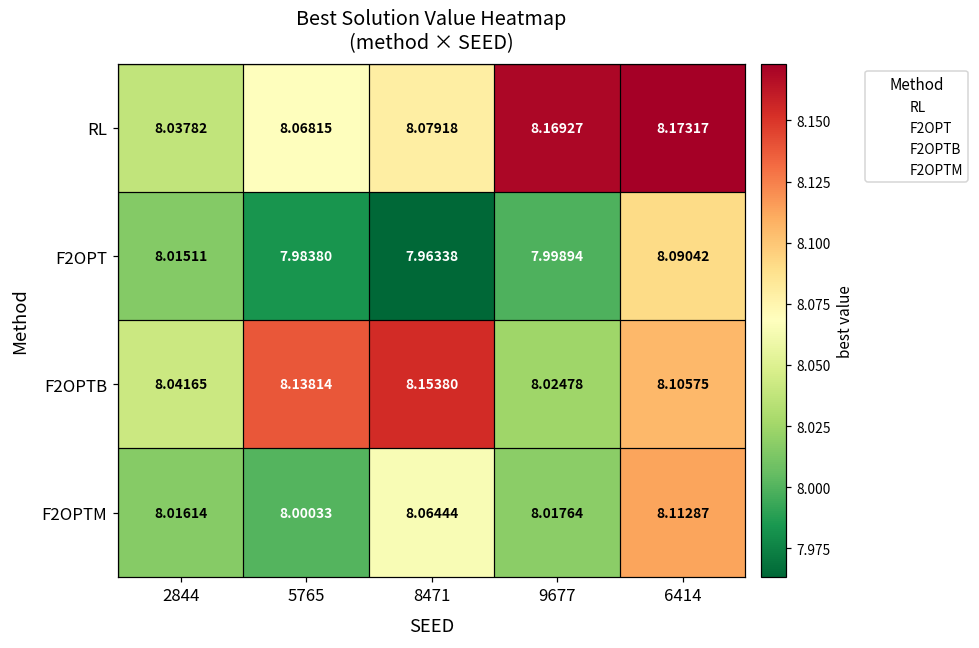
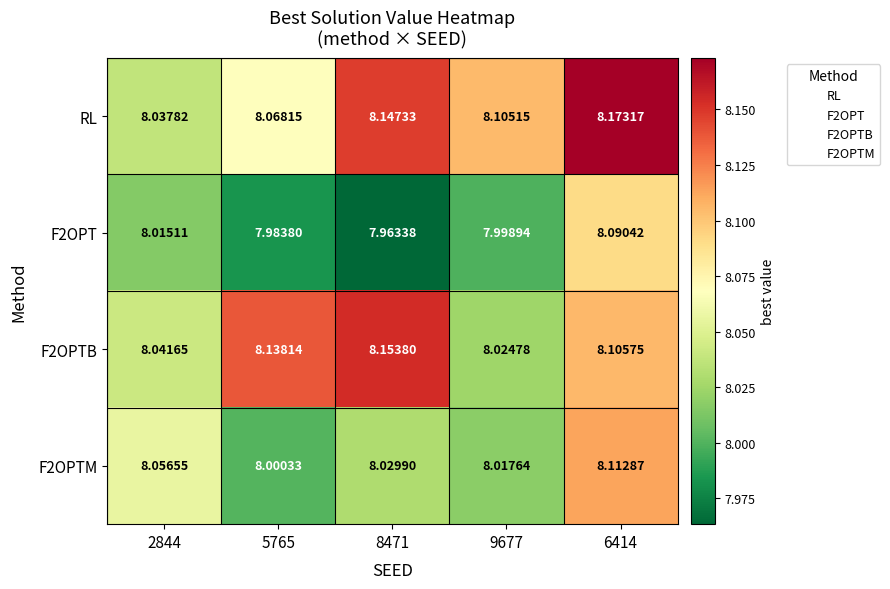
RL, 8471: 8.07918 -> 8.14733
RL, 9677: 8.16927 -> 8.10515
F2OPTM, 2844: 8.01614 -> 8.05655
F2OPTM, 8471: 8.06444 -> 8.02990
